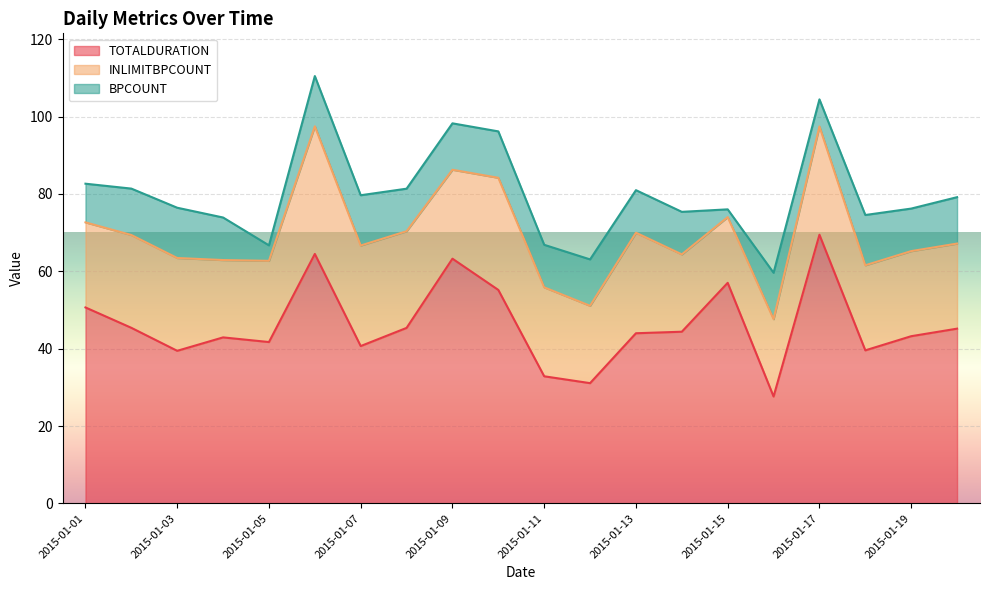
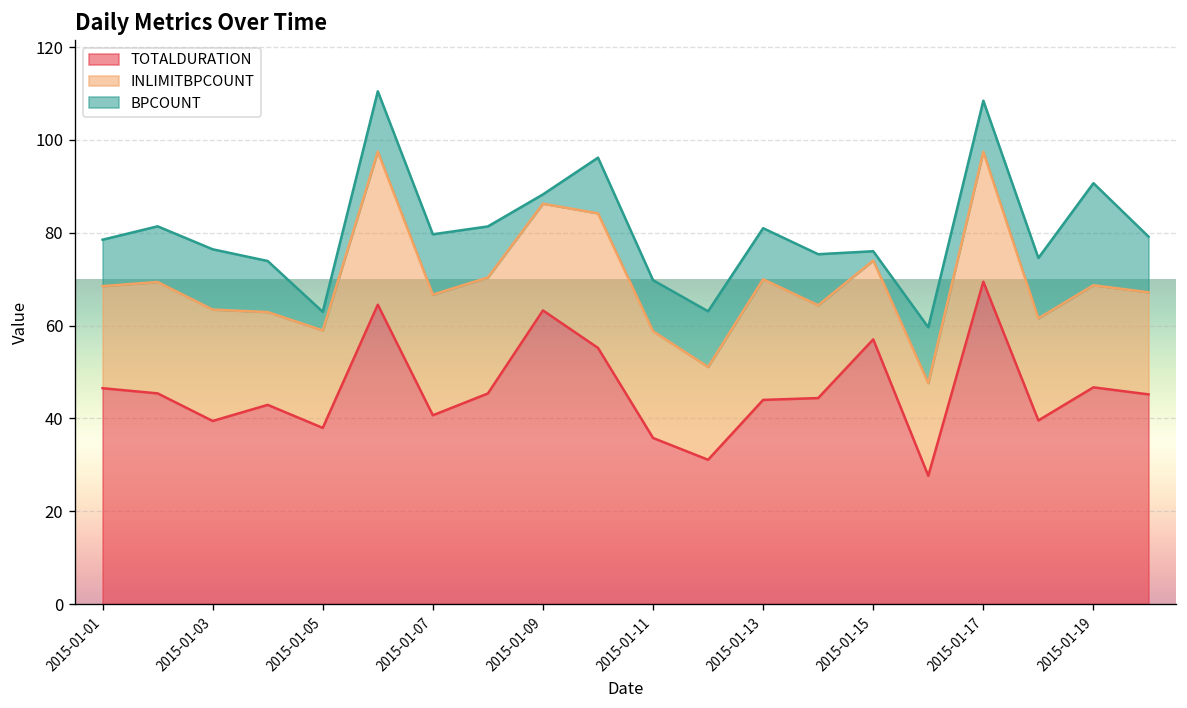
TOTALDURATION, 2015-01-01: 51 -> 47
TOTALDURATION, 2015-01-05: 42 -> 38
BPCOUNT, 2015-01-09: 12 -> 2
TOTALDURATION, 2015-01-11: 33 -> 36
BPCOUNT, 2015-01-17: 7 -> 11
TOTALDURATION, 2015-01-19: 43 -> 47
BPCOUNT, 2015-01-19: 11 -> 22
